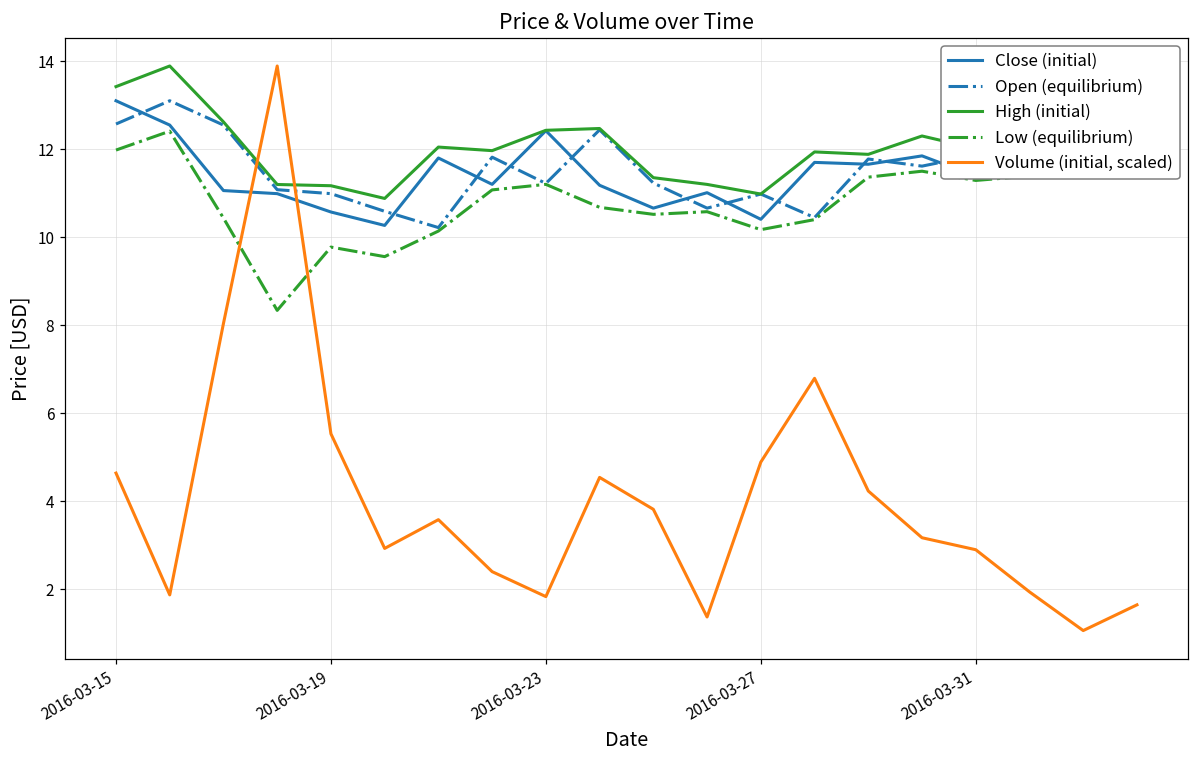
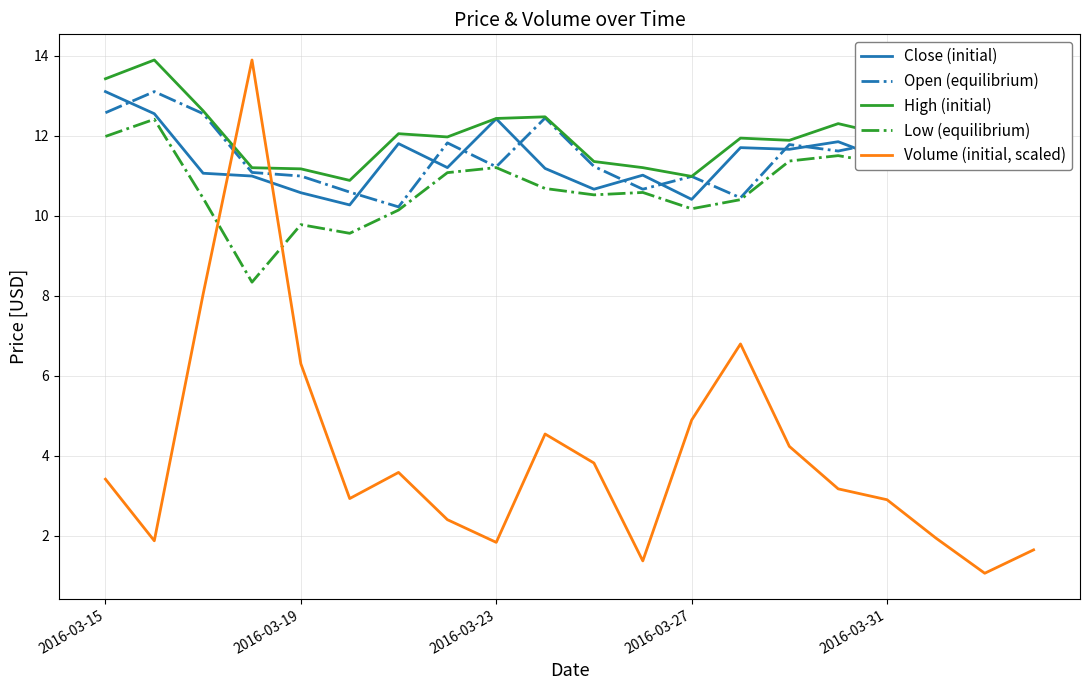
Volume (initial, scaled), 2016-03-15: 4.6 -> 3.4
Volume (initial, scaled), 2016-03-19: 5.5 -> 6.3
